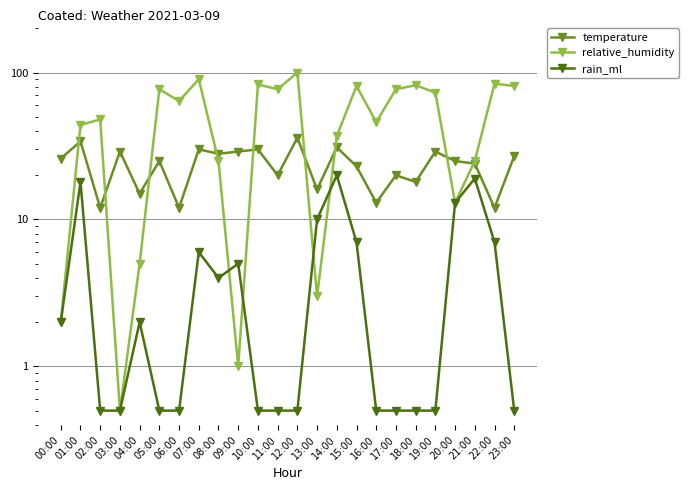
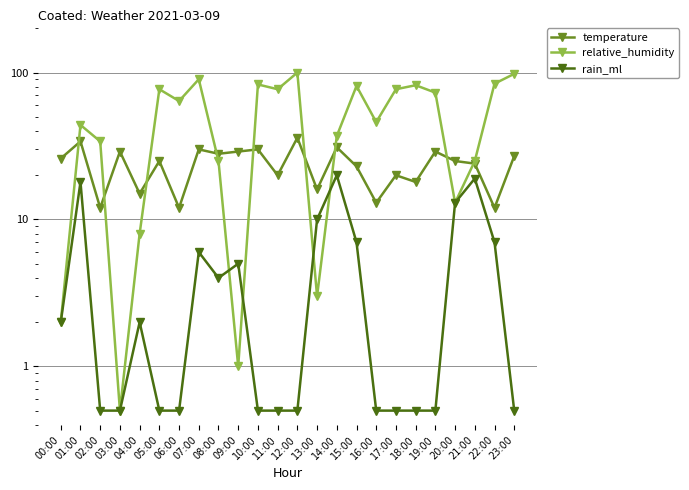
relative_humidity, 02:00: 48 -> 34
relative_humidity, 04:00: 5 -> 8
relative_humidity, 23:00: 80 -> 100
